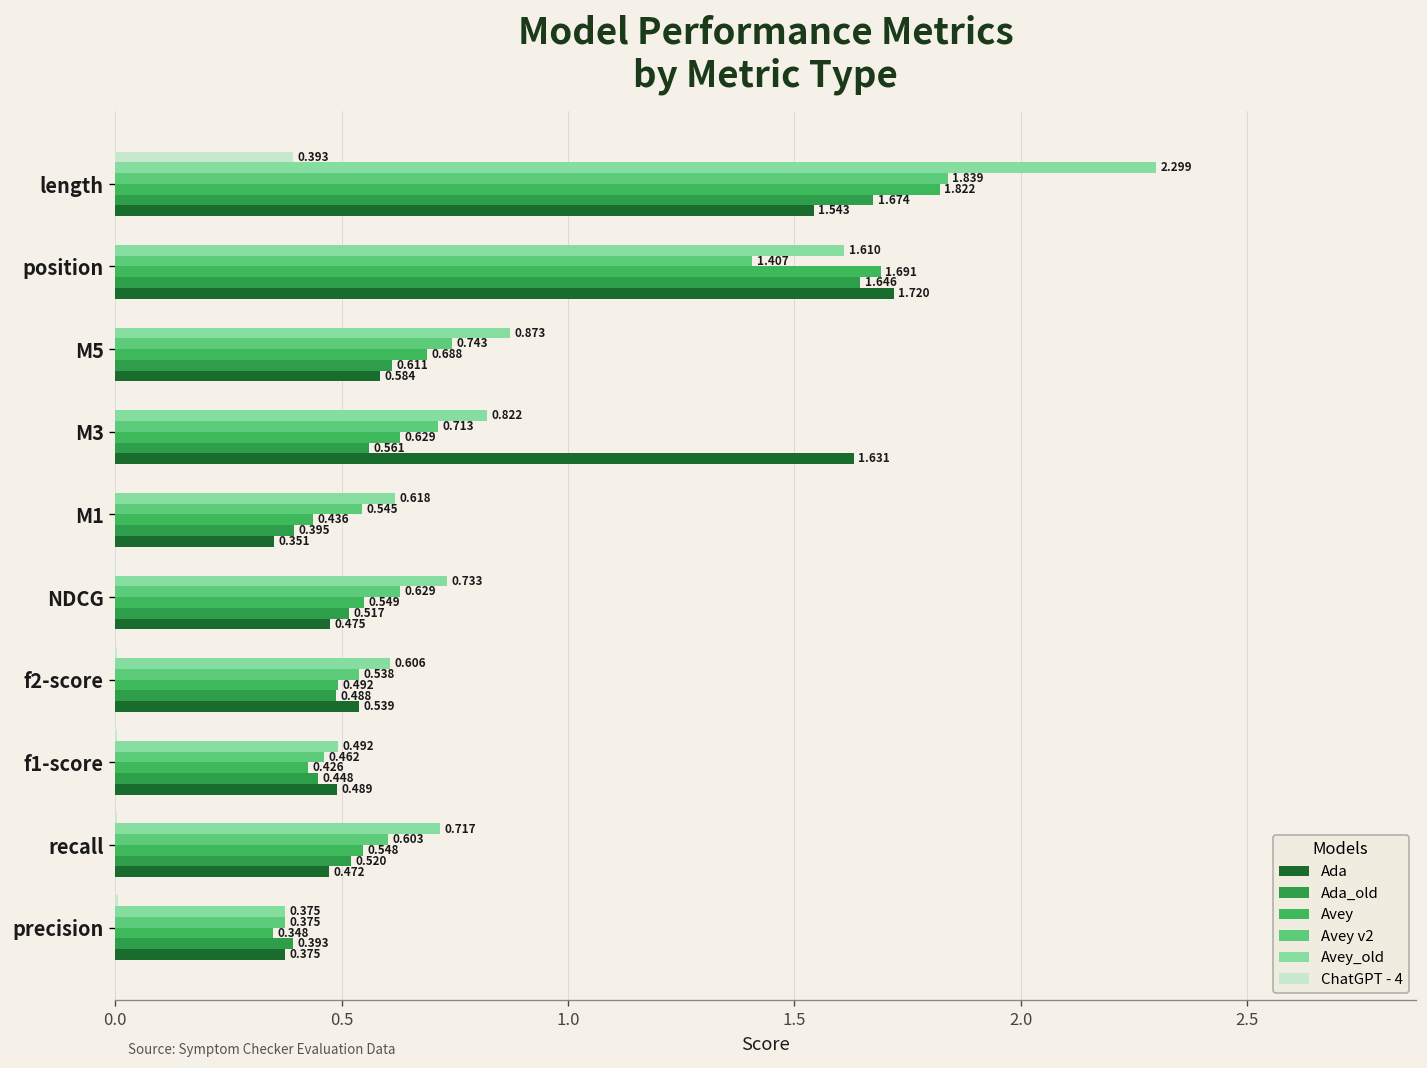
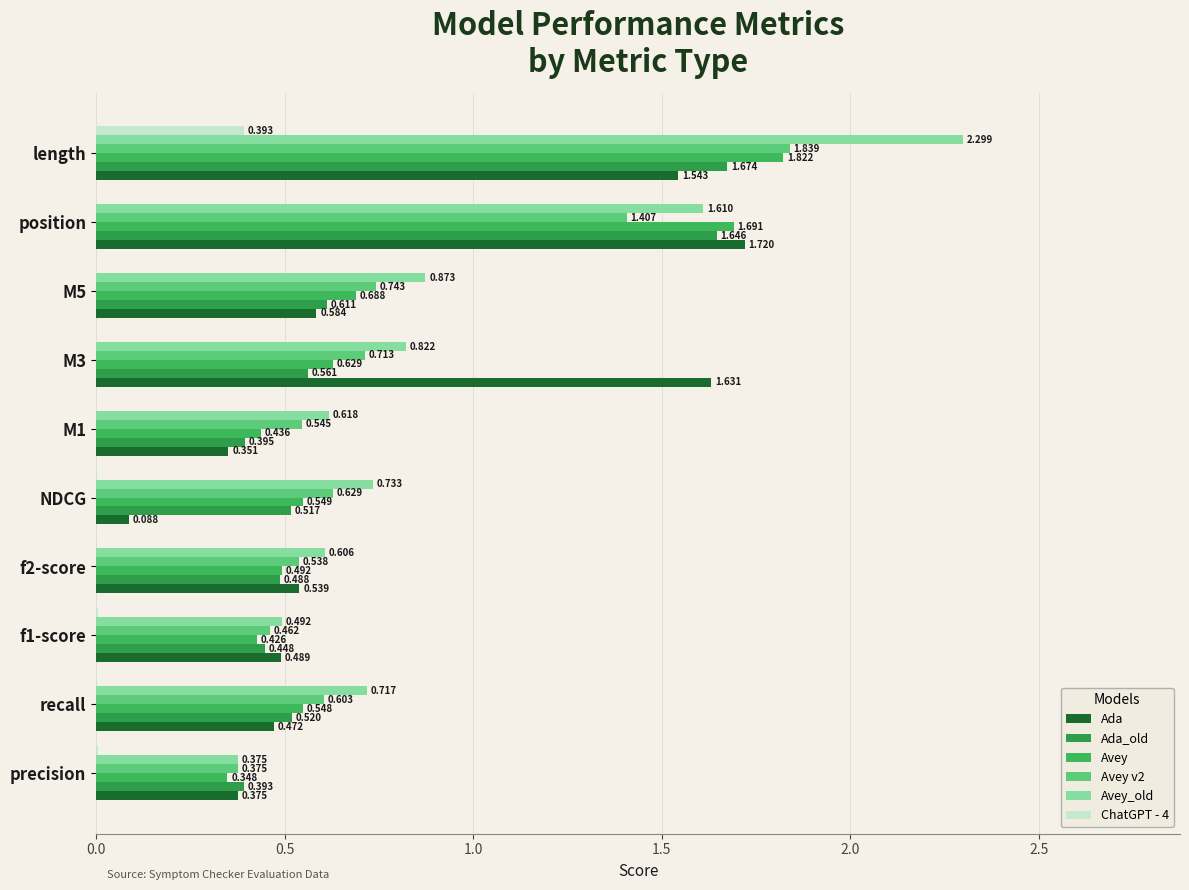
Ada, NDCG: 0.475 -> 0.088
